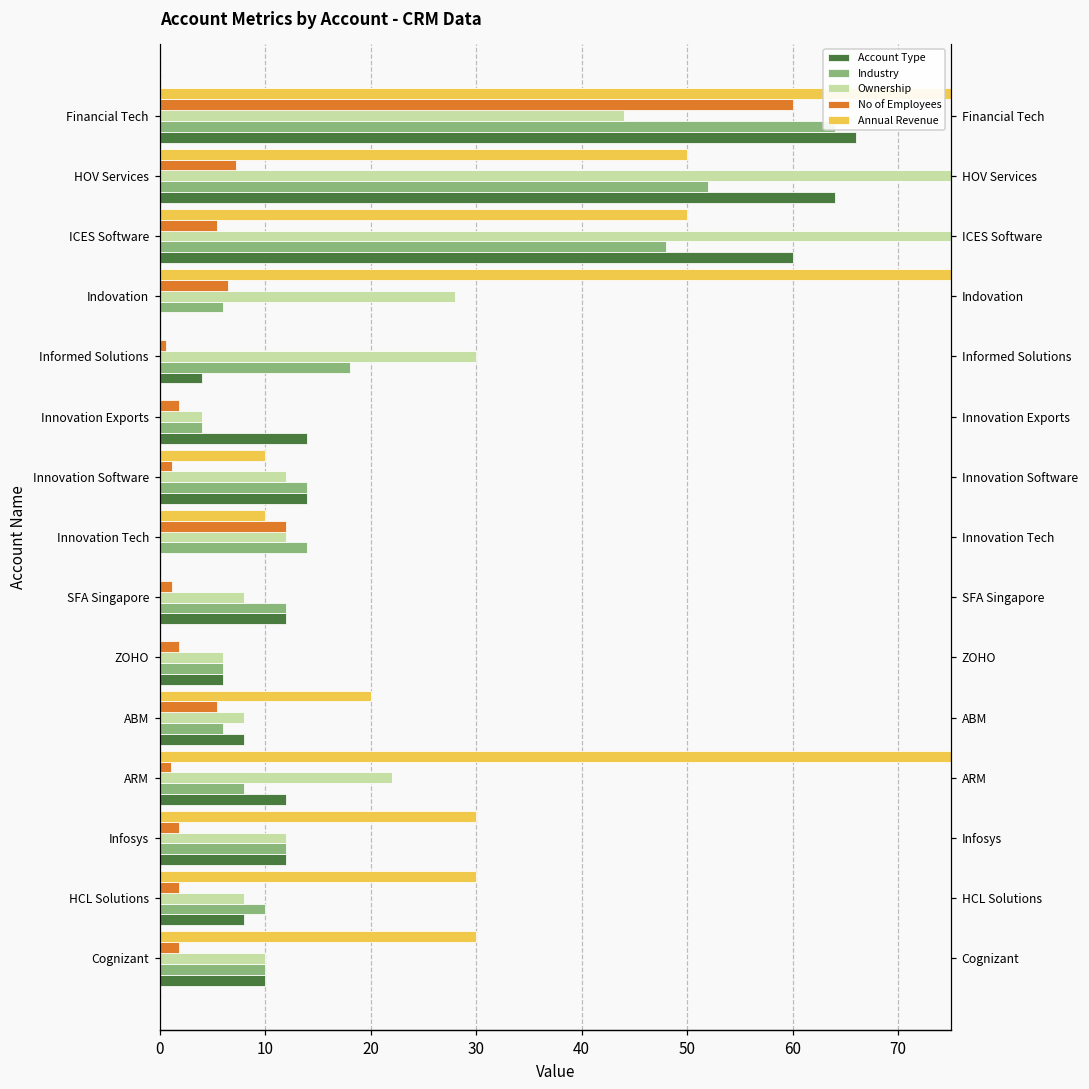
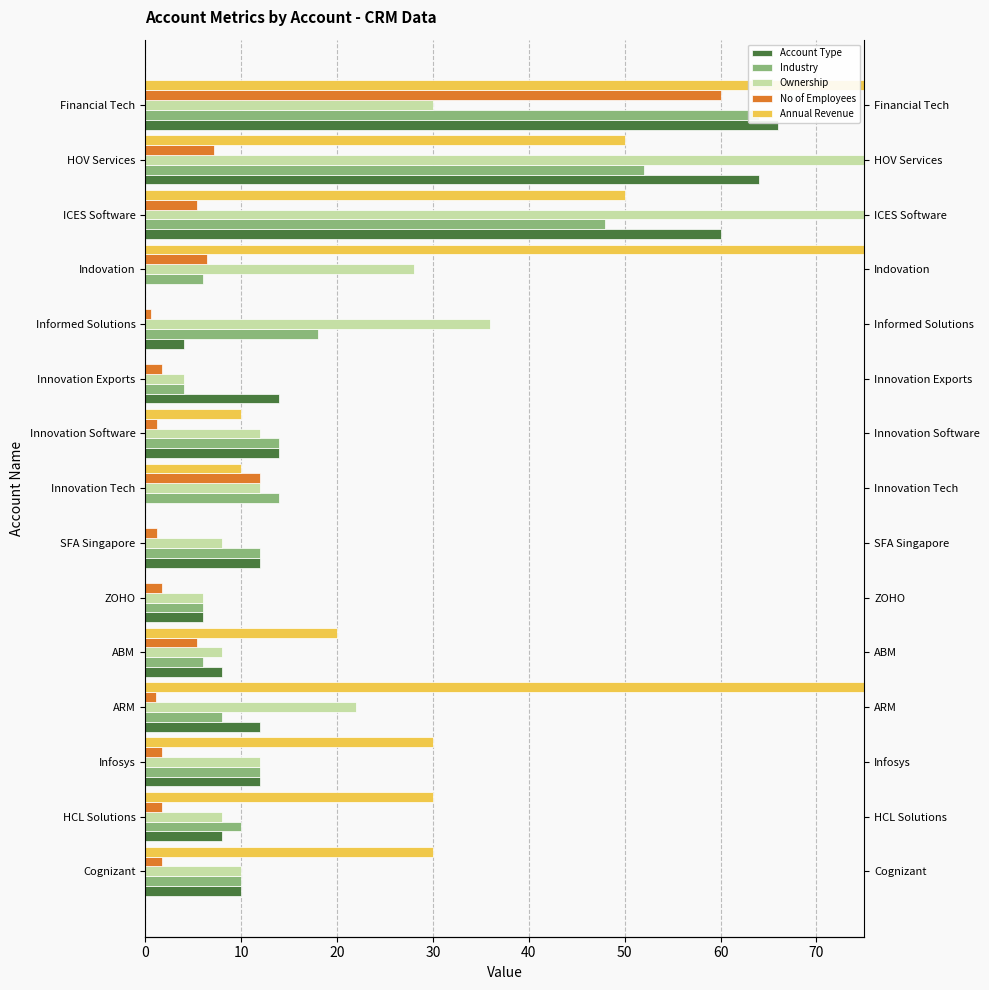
Ownership, Financial Tech: 44 -> 30
Ownership, Informed Solutions: 30 -> 36
